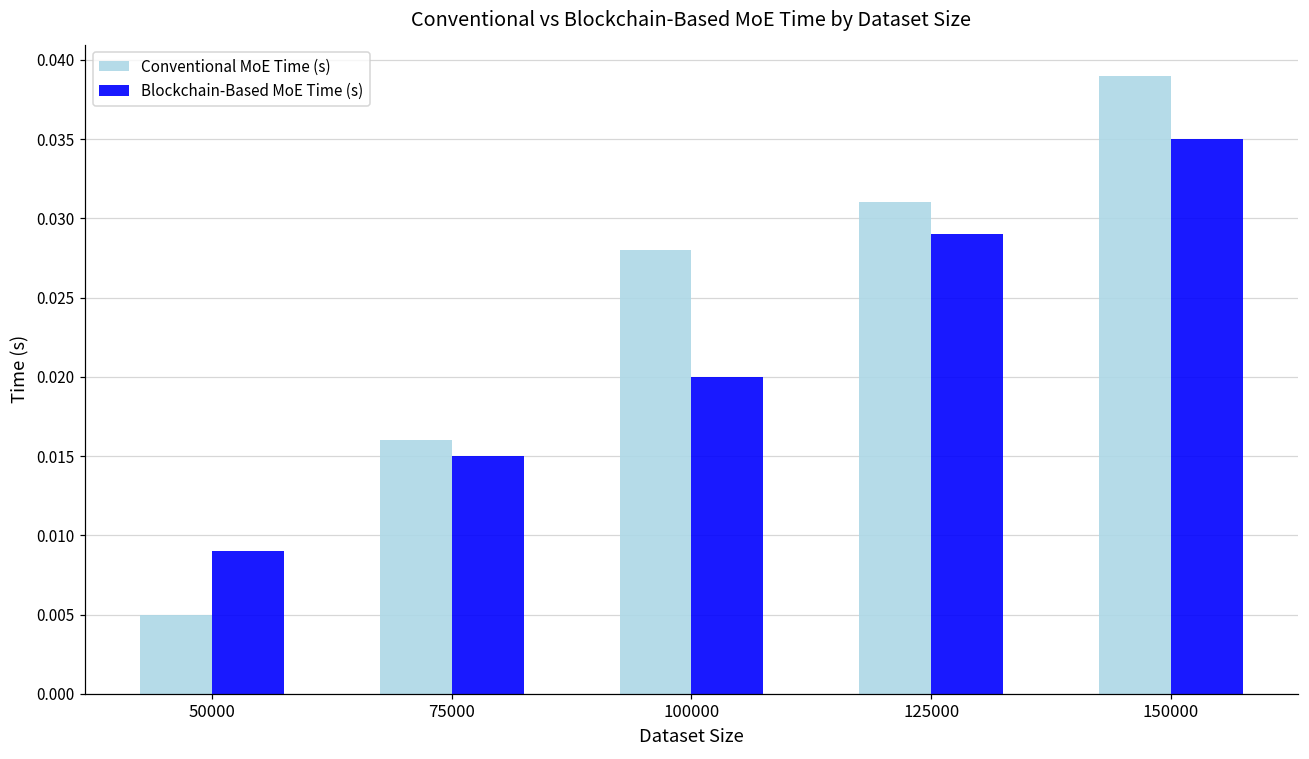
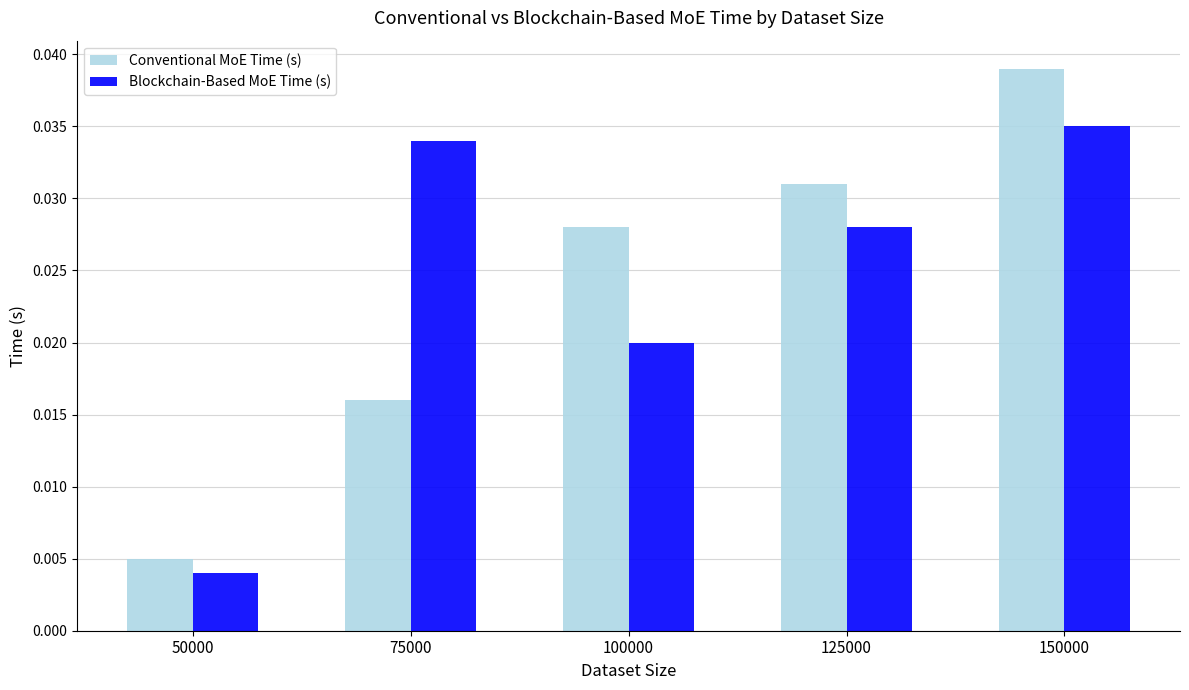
Blockchain-Based MoE Time (s), 50000: 0.009 -> 0.004
Blockchain-Based MoE Time (s), 75000: 0.015 -> 0.034
Blockchain-Based MoE Time (s), 125000: 0.029 -> 0.028
